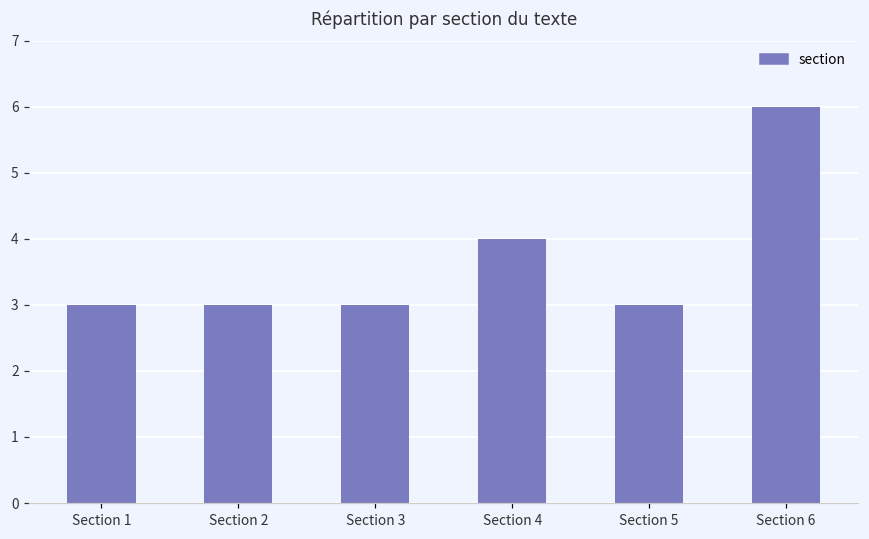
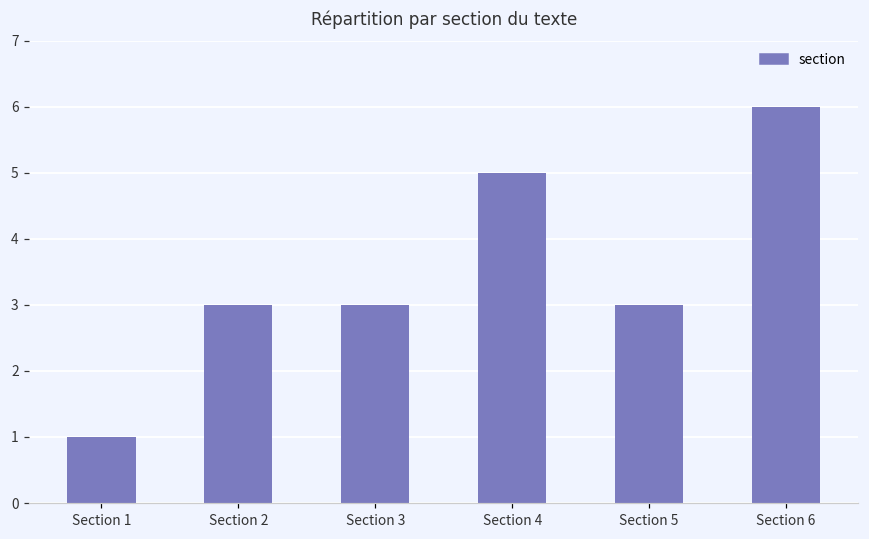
Section 1: 3 -> 1
Section 4: 4 -> 5
